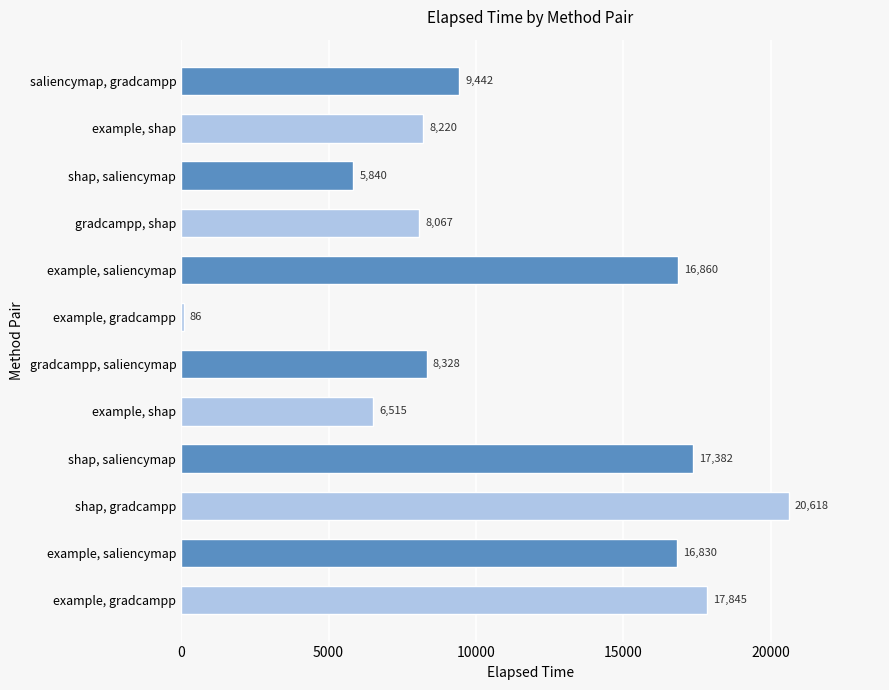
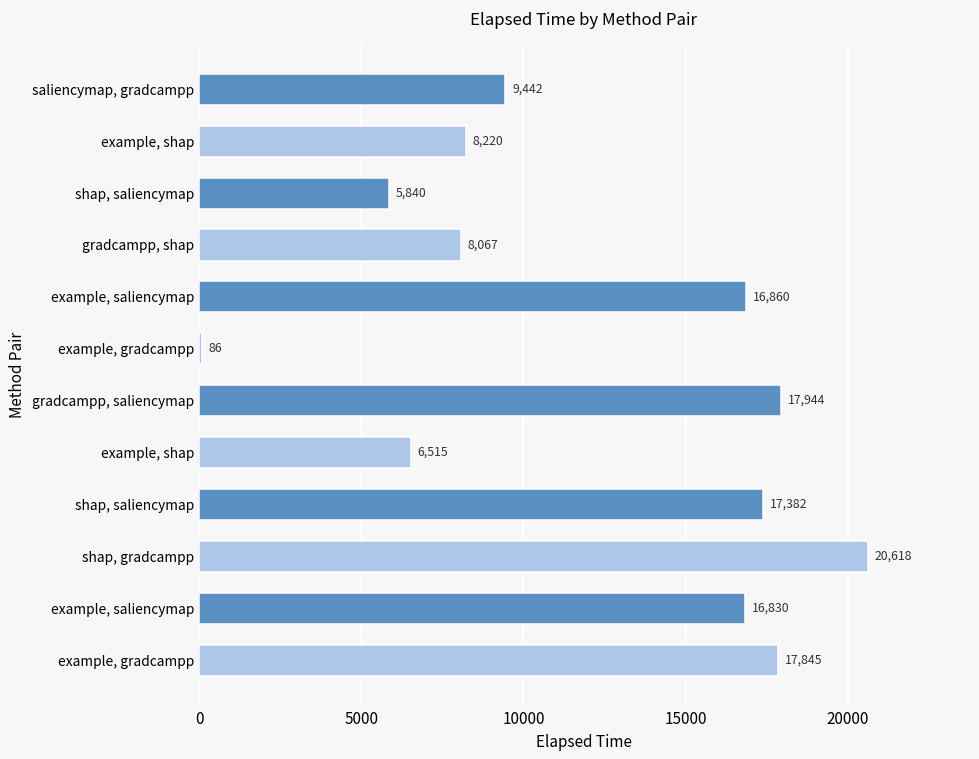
gradcampp, saliencymap: 8,328 -> 17,944
